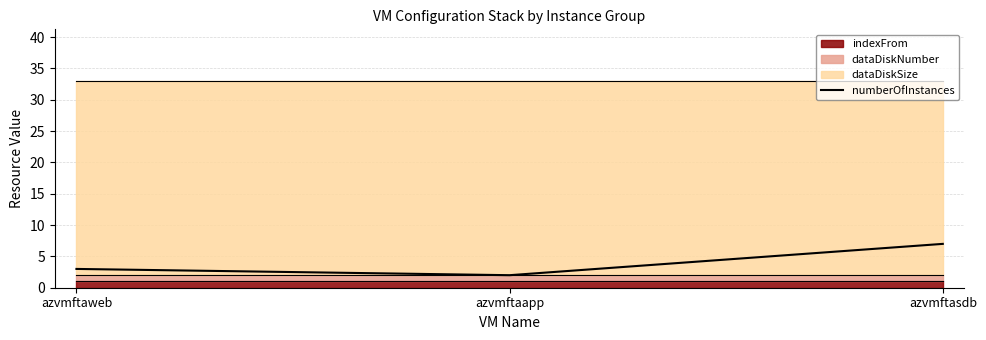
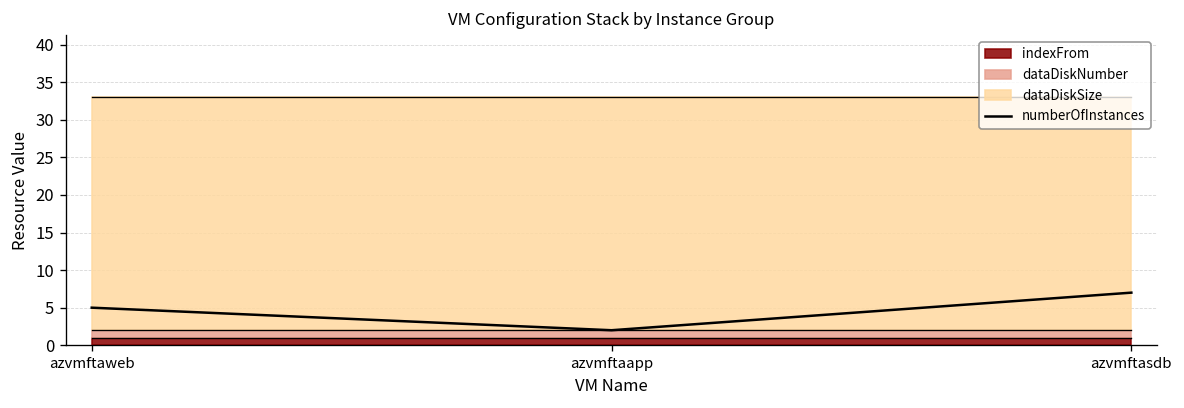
numberOfInstances, azvmftaweb: 3 -> 5
